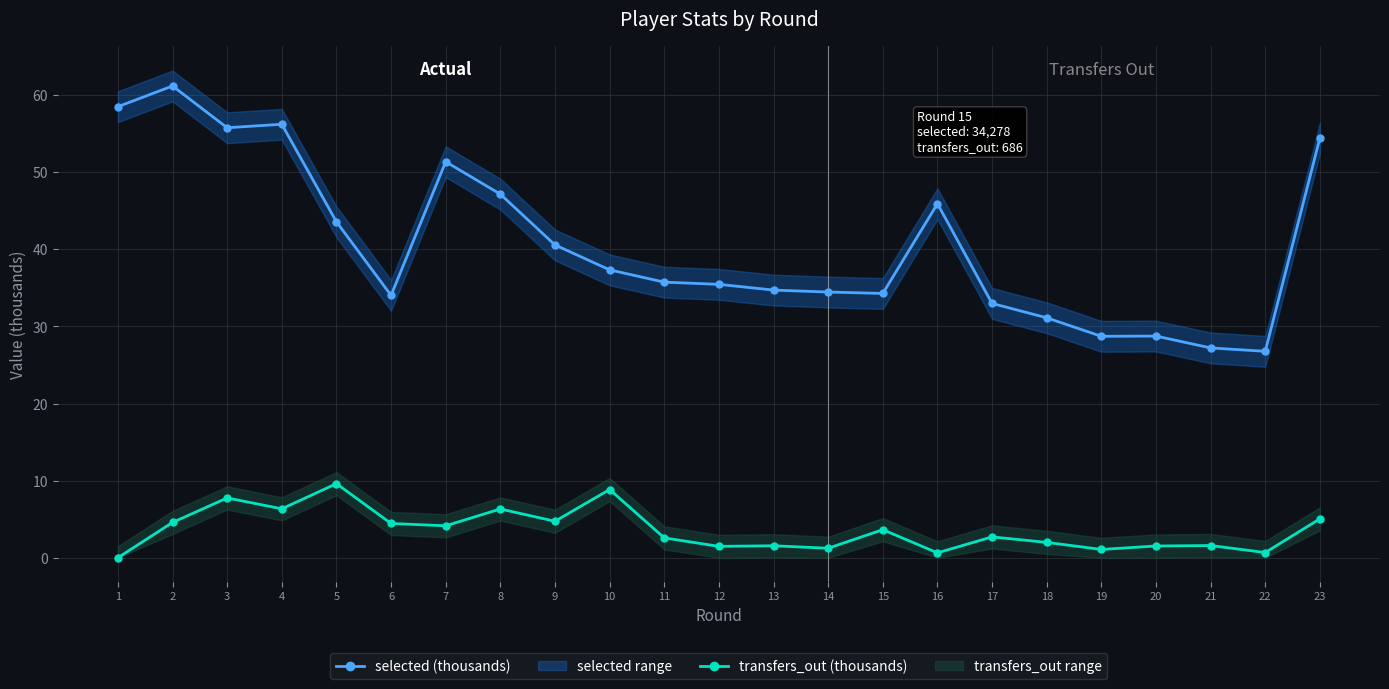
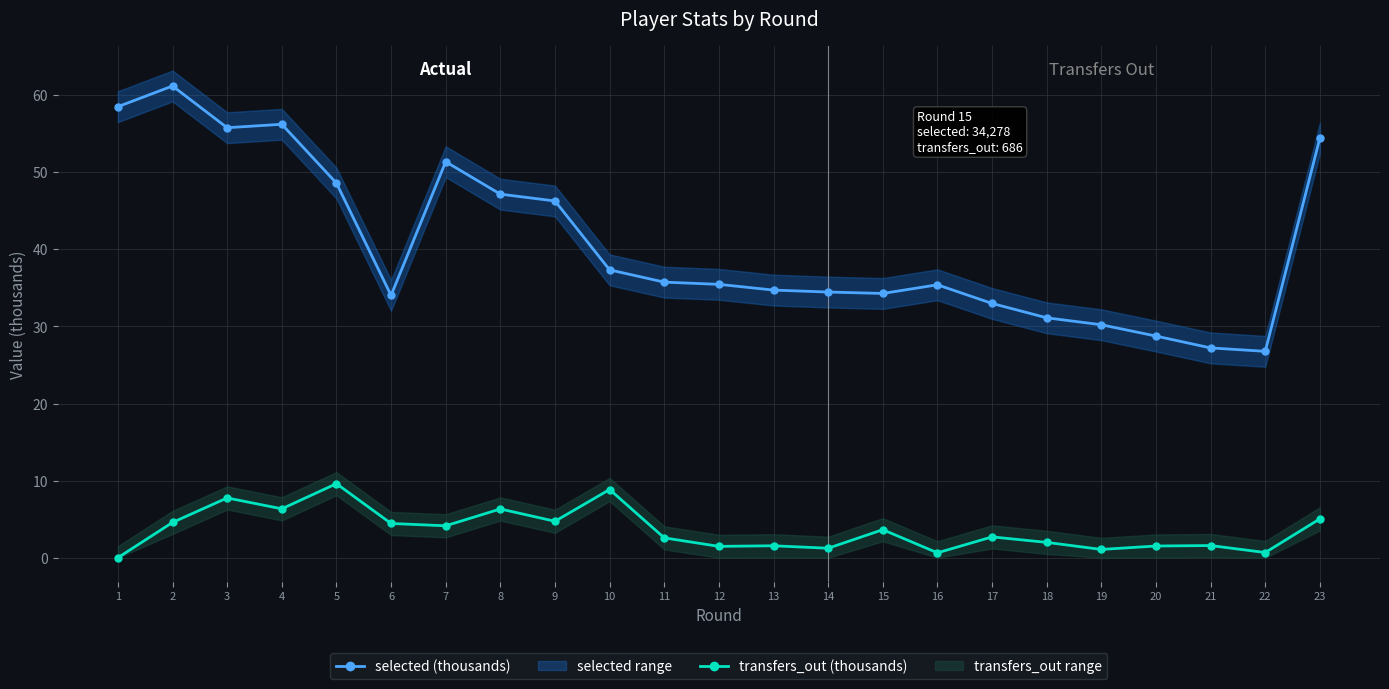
selected (thousands), 5: 44 -> 49
selected (thousands), 9: 41 -> 46
selected (thousands), 16: 46 -> 35
selected (thousands), 19: 29 -> 30
